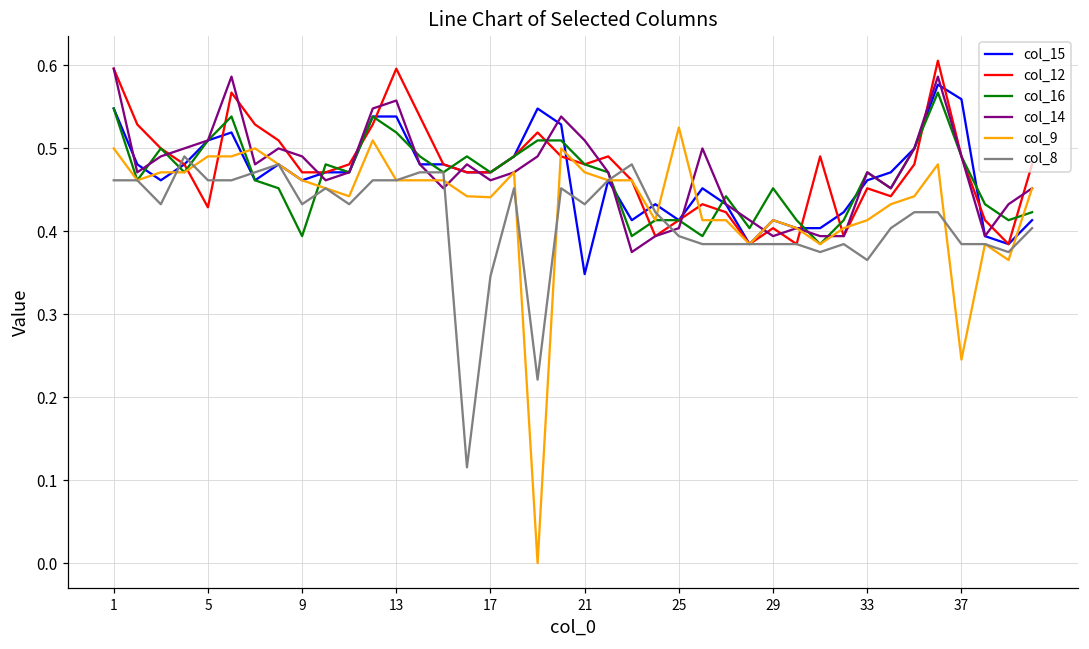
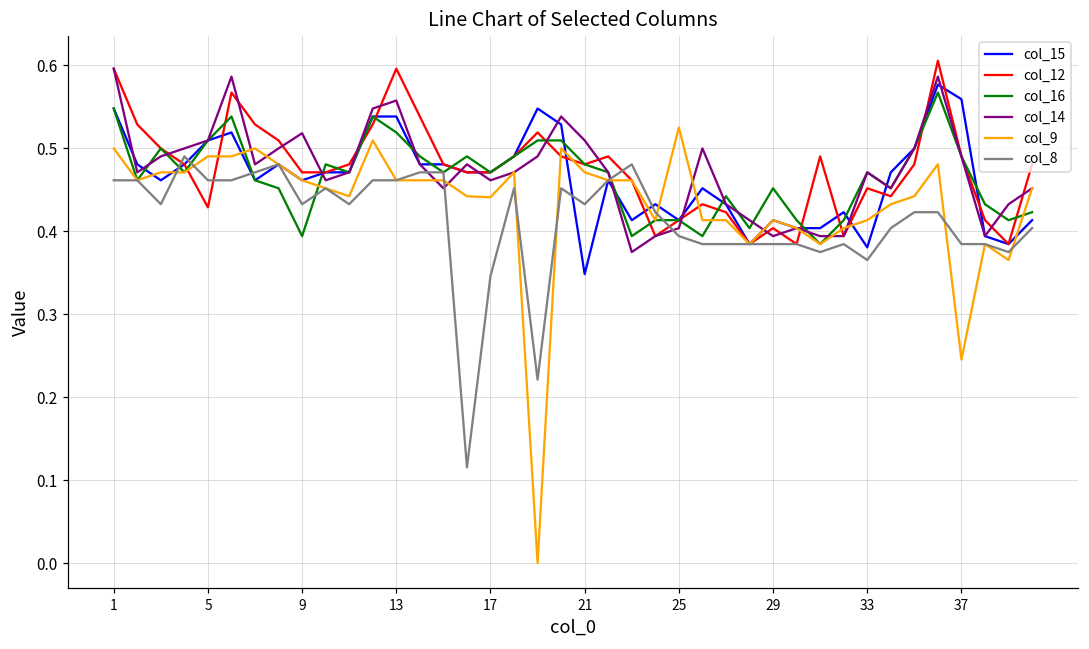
col_14, 9: 0.49 -> 0.52
col_15, 33: 0.46 -> 0.38
